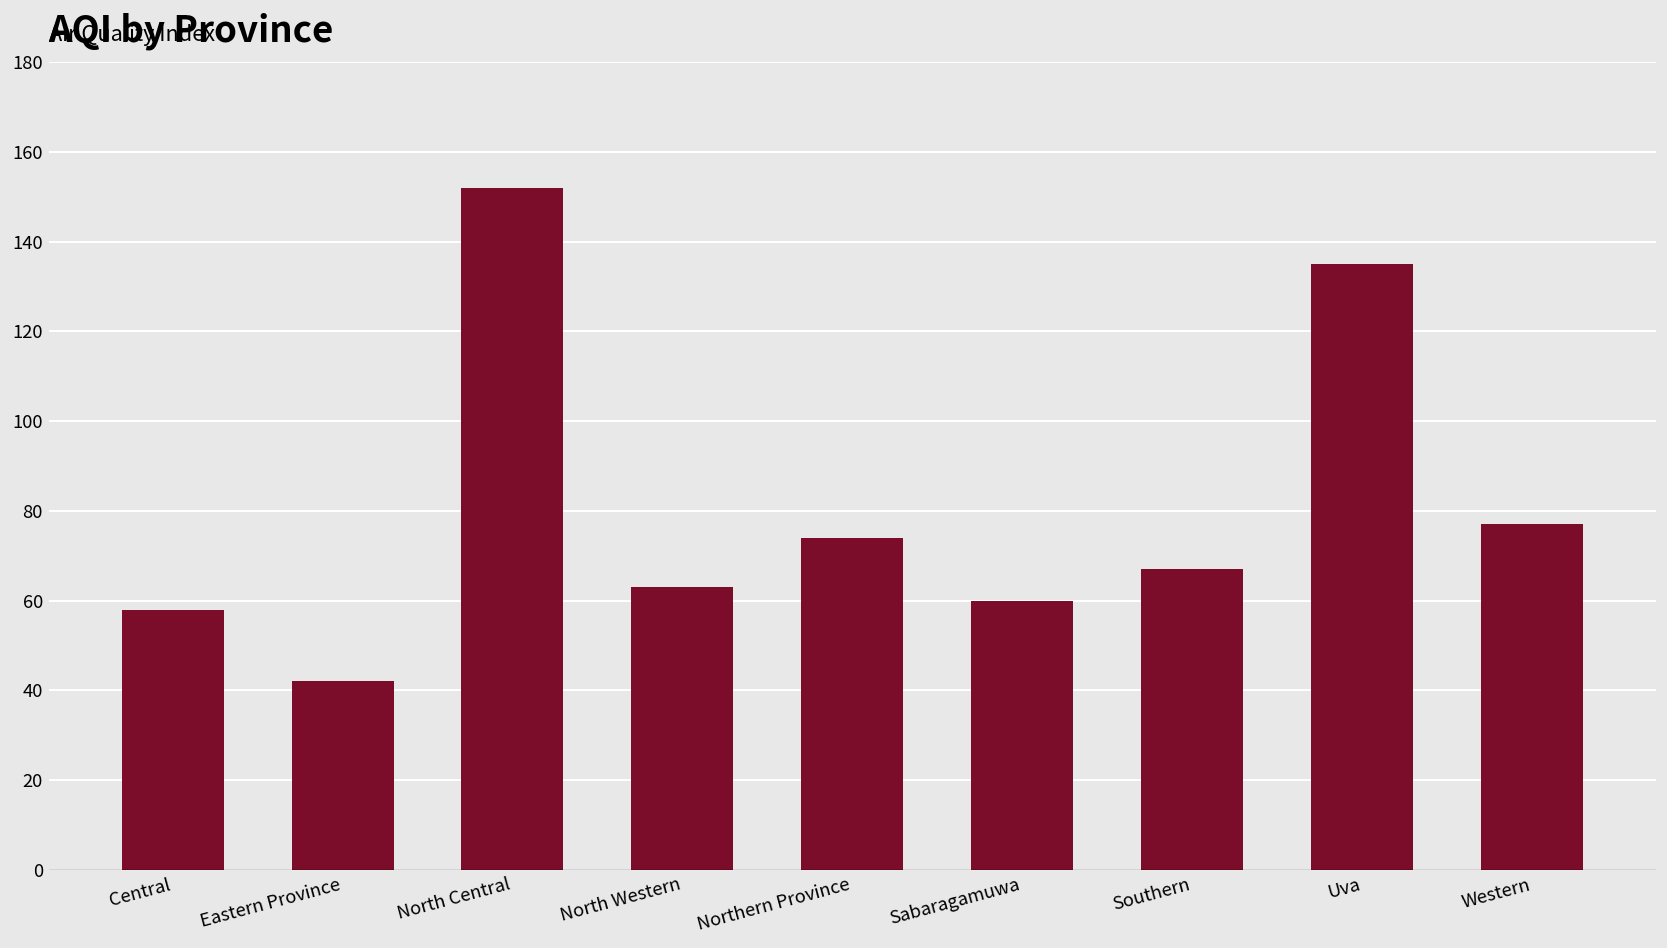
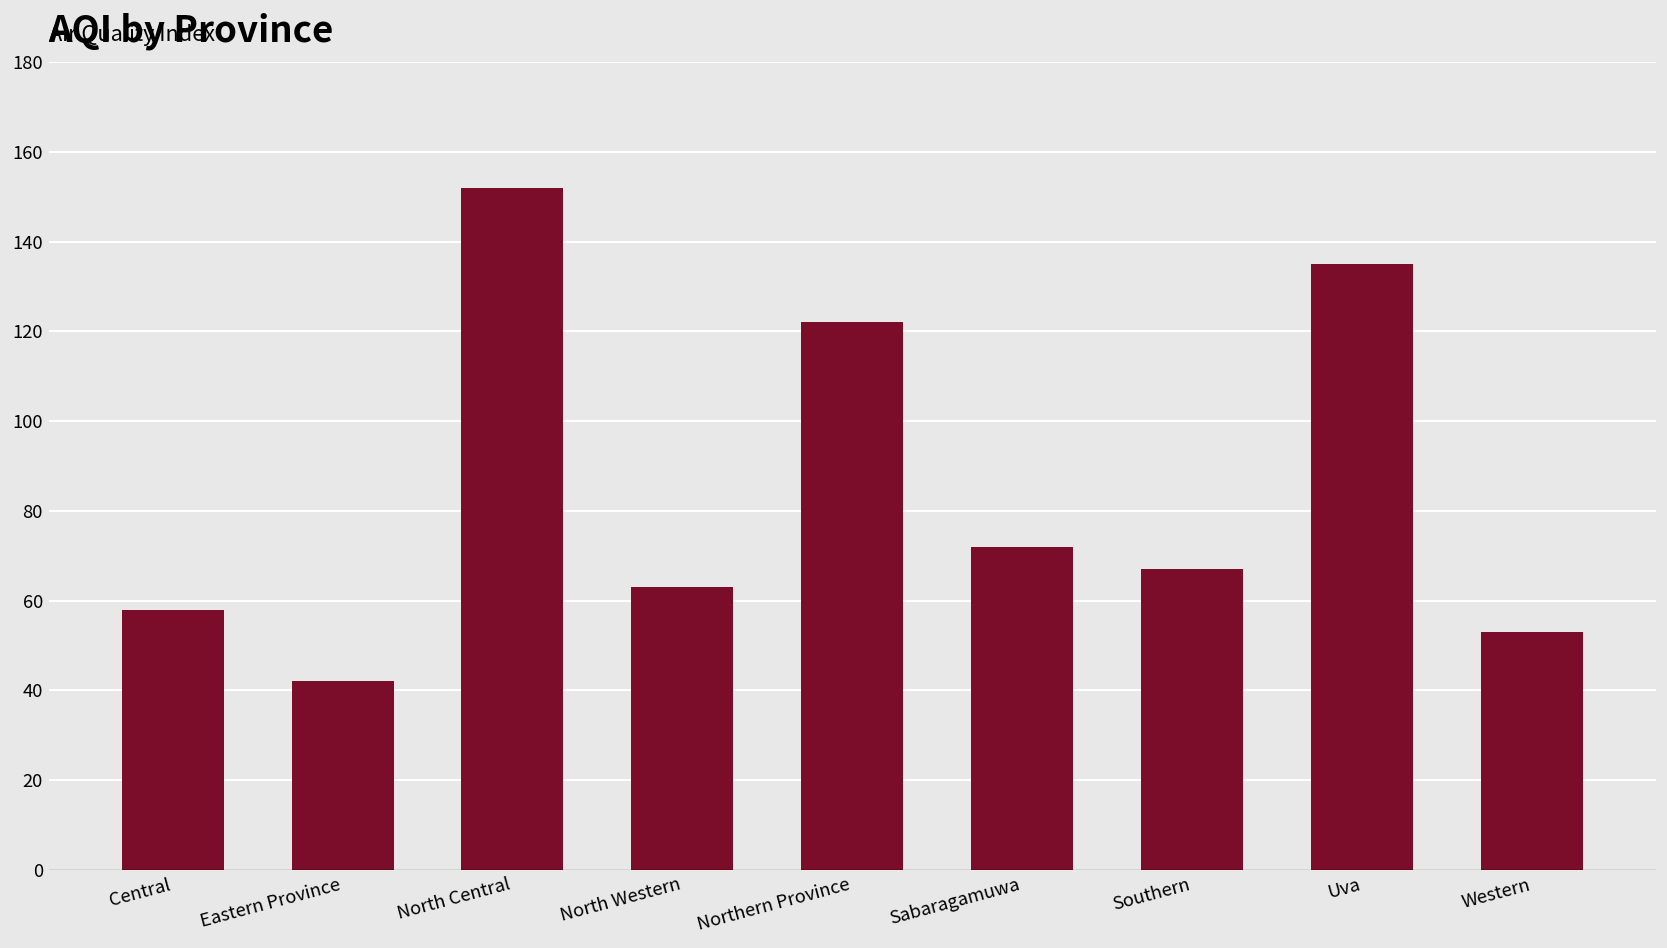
Northern Province: 74 -> 122
Sabaragamuwa: 60 -> 72
Western: 77 -> 53
